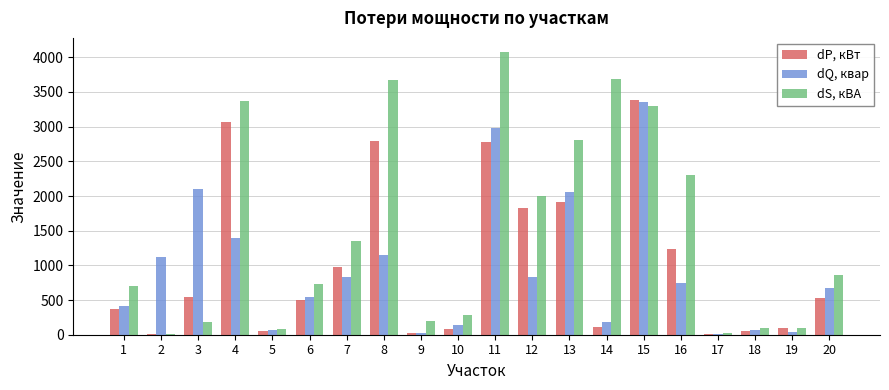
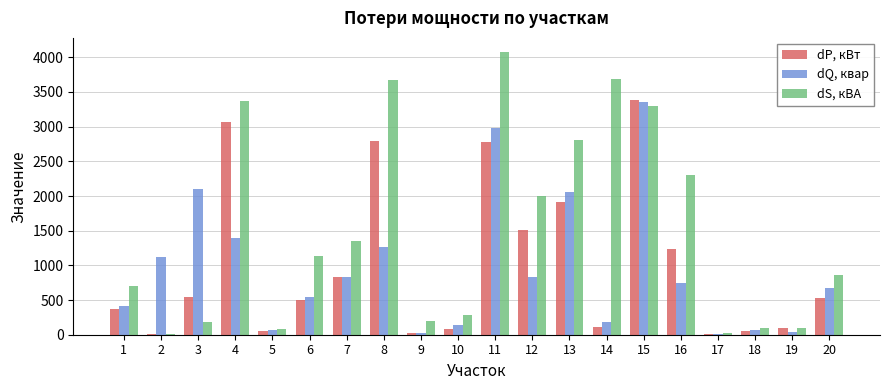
dS, кВА, 6: 700 -> 1100
dP, кВт, 7: 1000 -> 800
dQ, квар, 8: 1100 -> 1300
dP, кВт, 12: 1800 -> 1500
